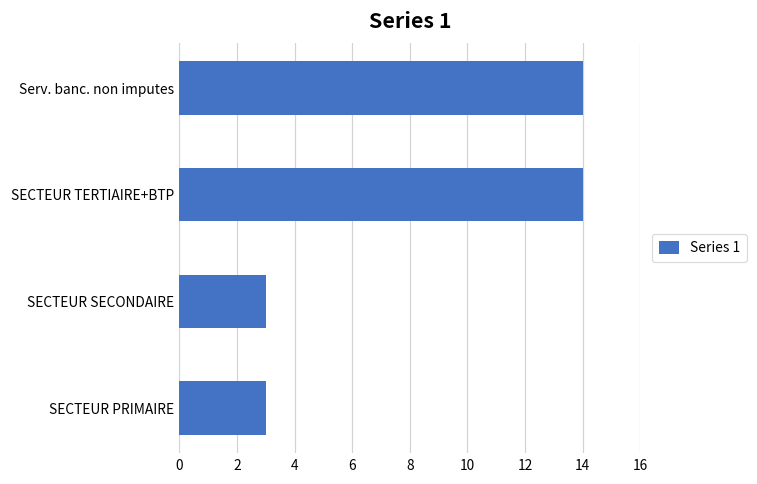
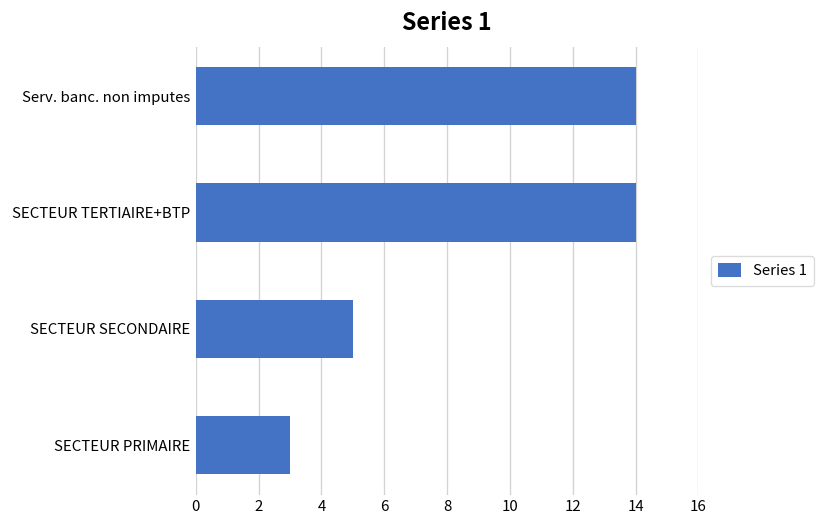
SECTEUR SECONDAIRE: 3 -> 5
